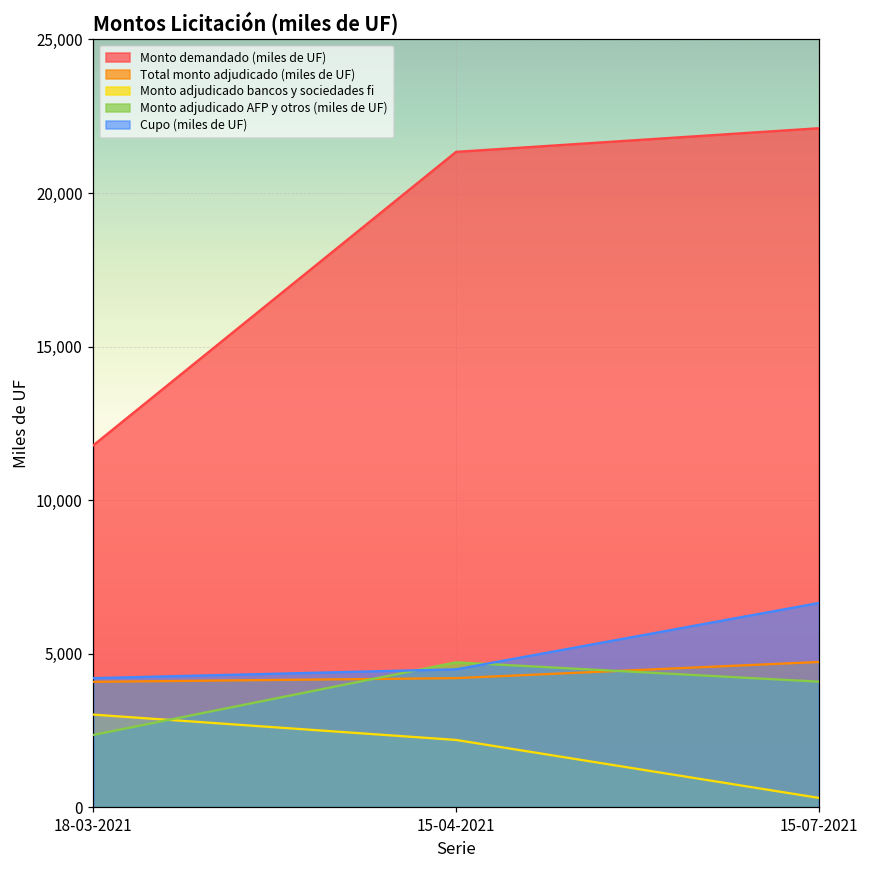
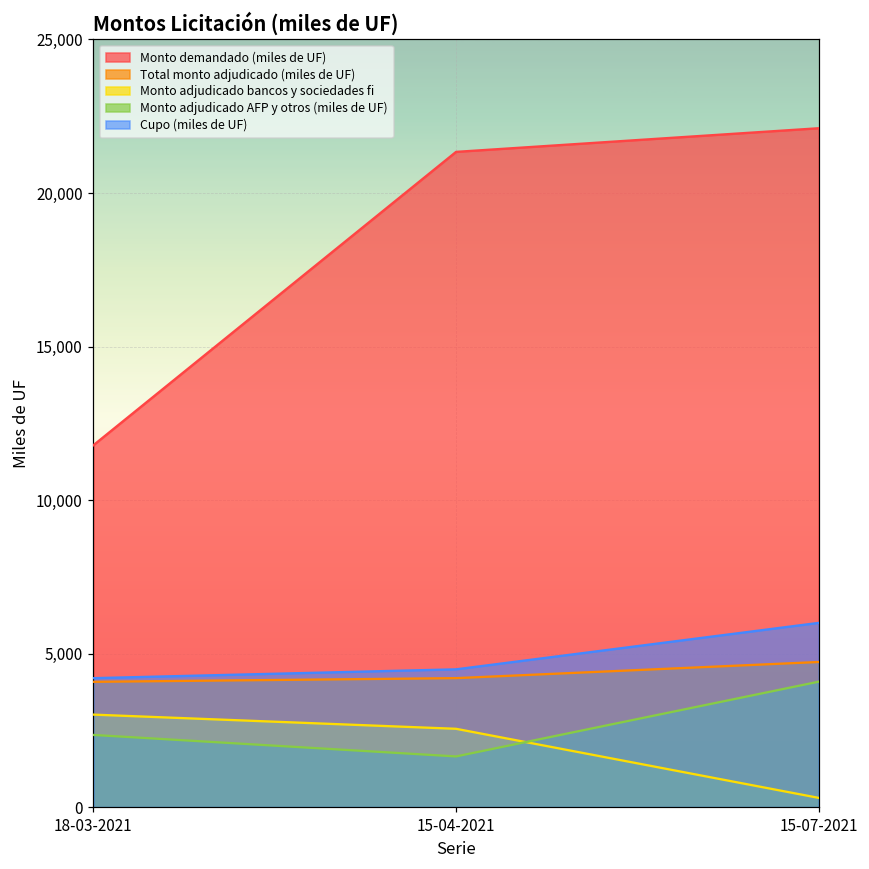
Monto adjudicado bancos y sociedades fi, 15-04-2021: 2,200 -> 2,600
Monto adjudicado AFP y otros (miles de UF), 15-04-2021: 4,700 -> 1,700
Cupo (miles de UF), 15-07-2021: 6,600 -> 6,000
